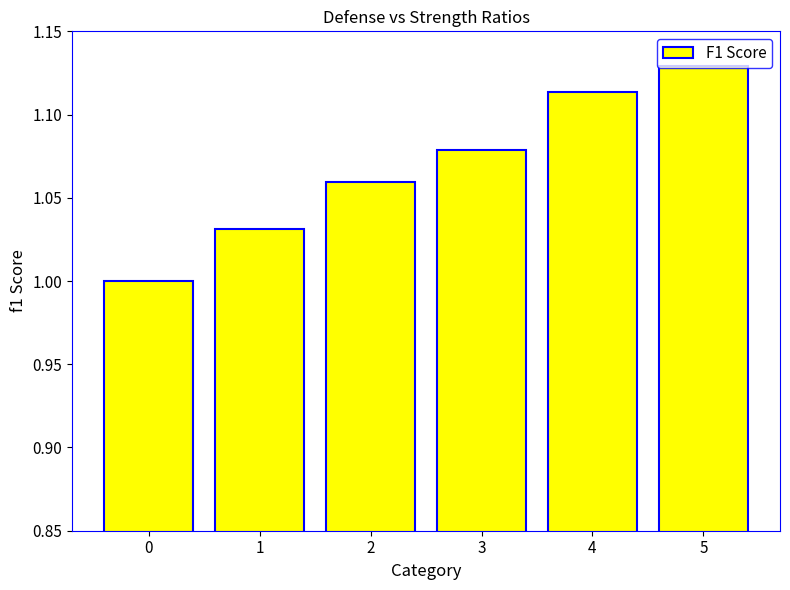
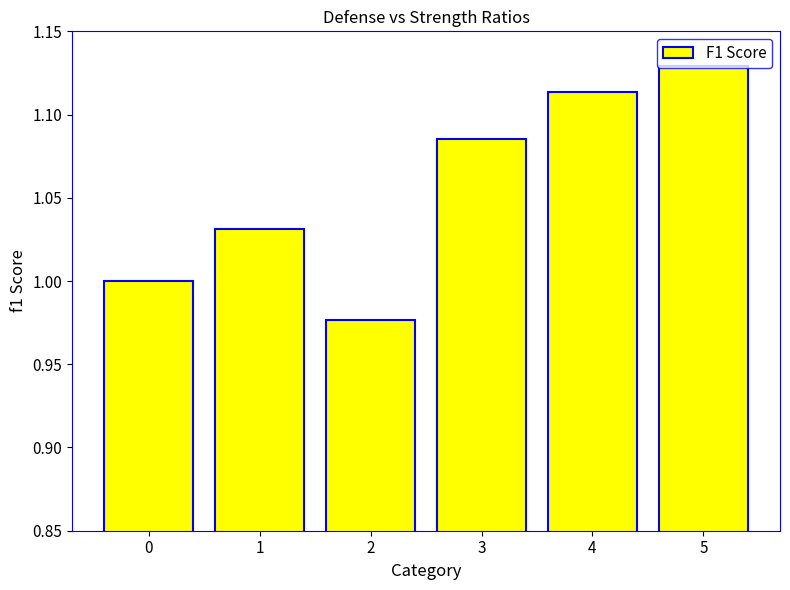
2: 1.059 -> 0.977
3: 1.079 -> 1.085
